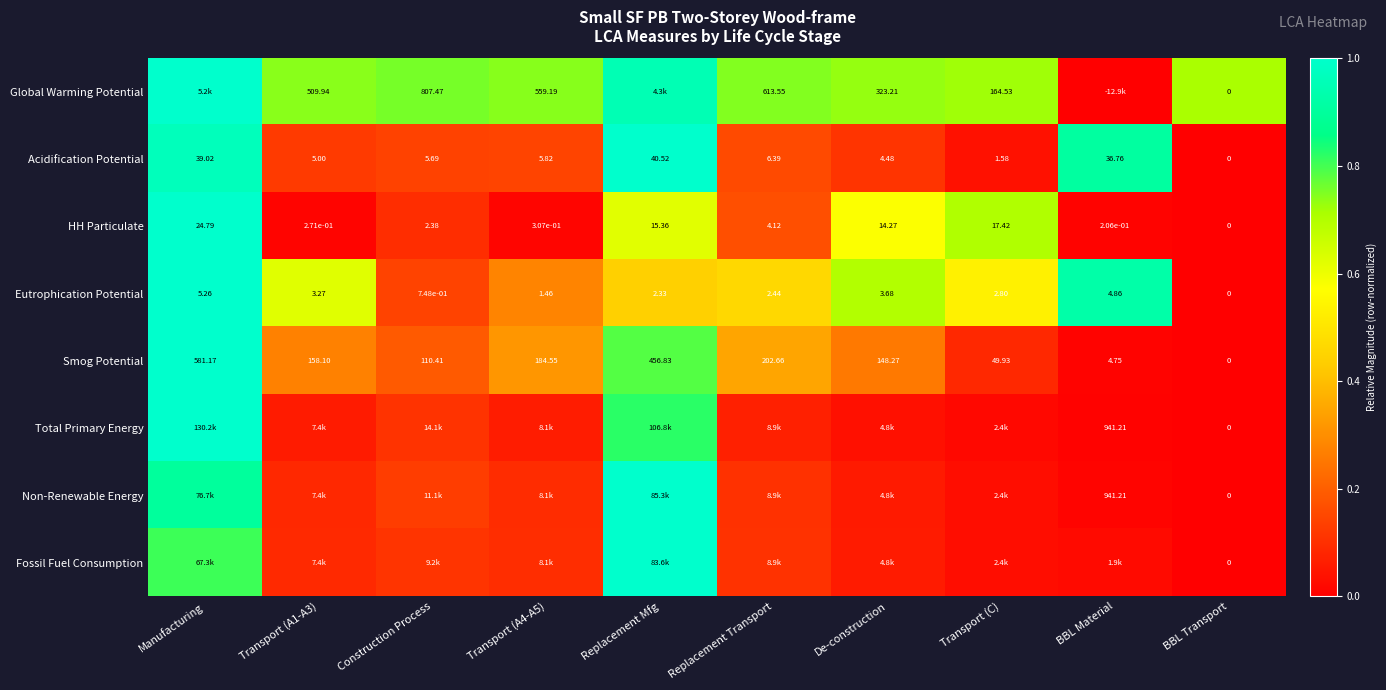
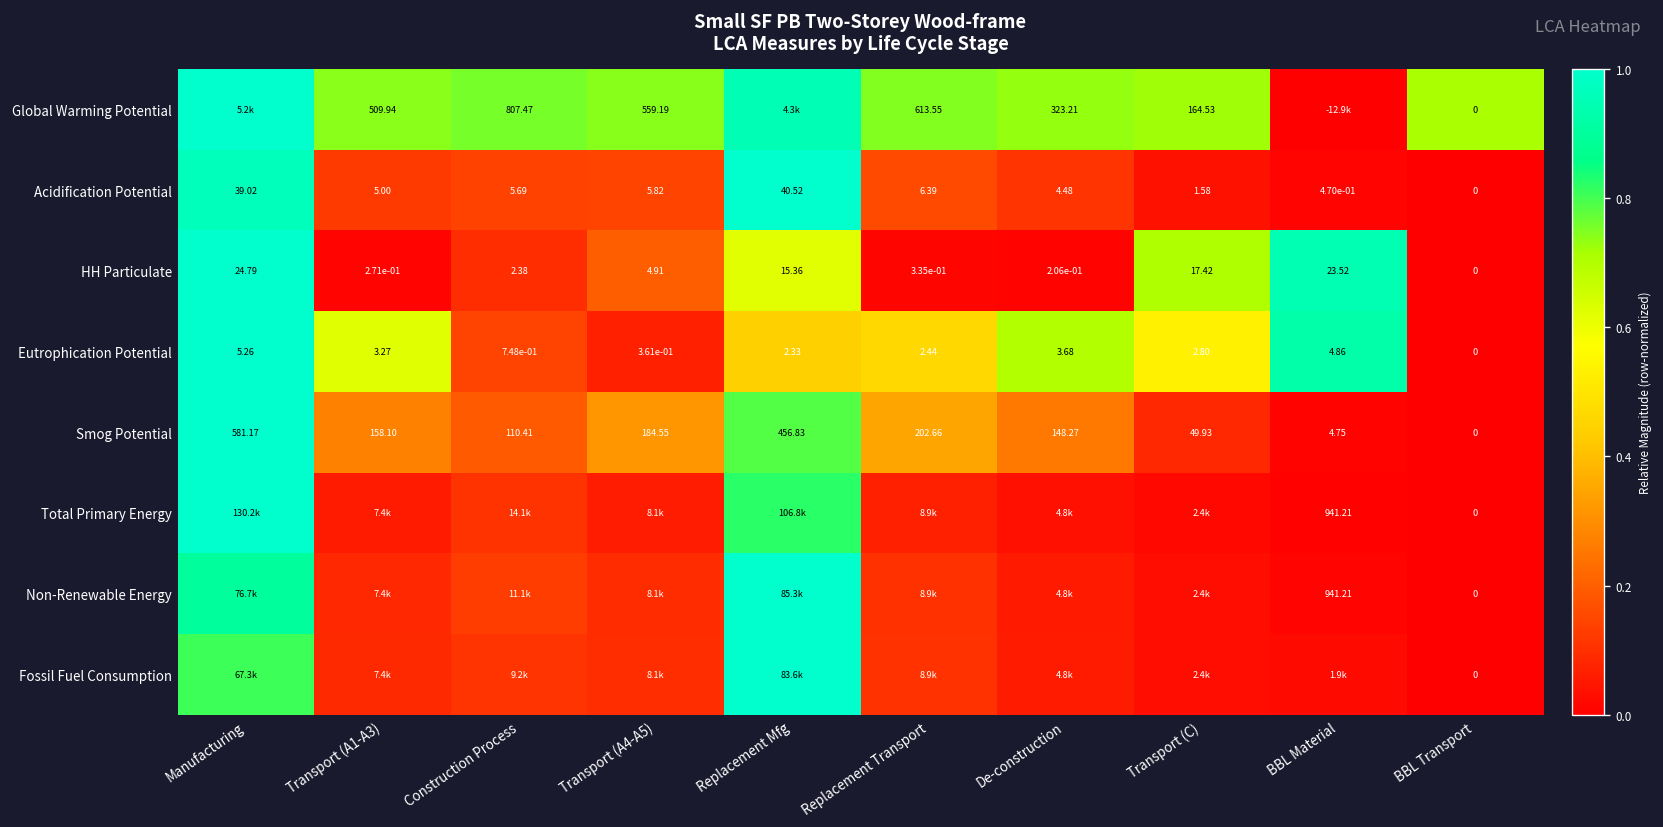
Acidification Potential, BBL Material: 36.76 -> 4.70e-01
HH Particulate, Transport (A4-A5): 3.07e-01 -> 4.91
HH Particulate, Replacement Transport: 4.12 -> 3.35e-01
HH Particulate, De-construction: 14.27 -> 2.06e-01
HH Particulate, BBL Material: 2.06e-01 -> 23.52
Eutrophication Potential, Transport (A4-A5): 1.46 -> 3.61e-01
